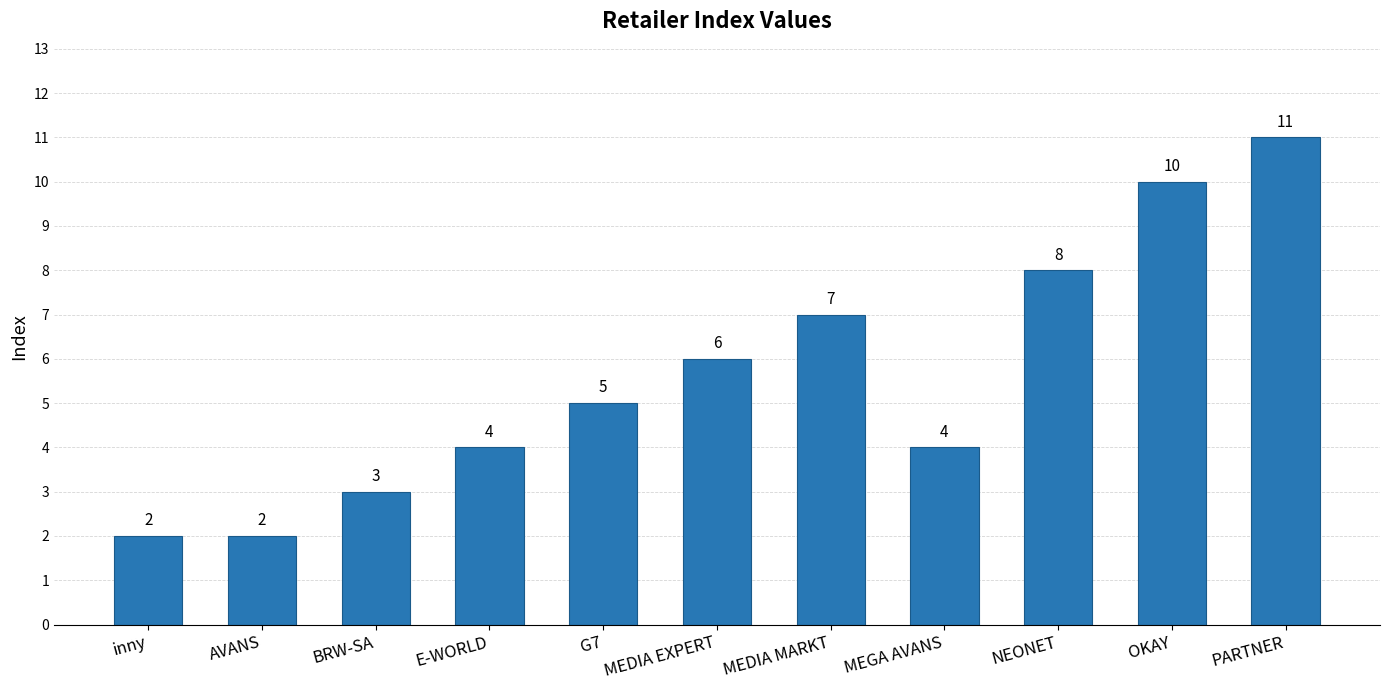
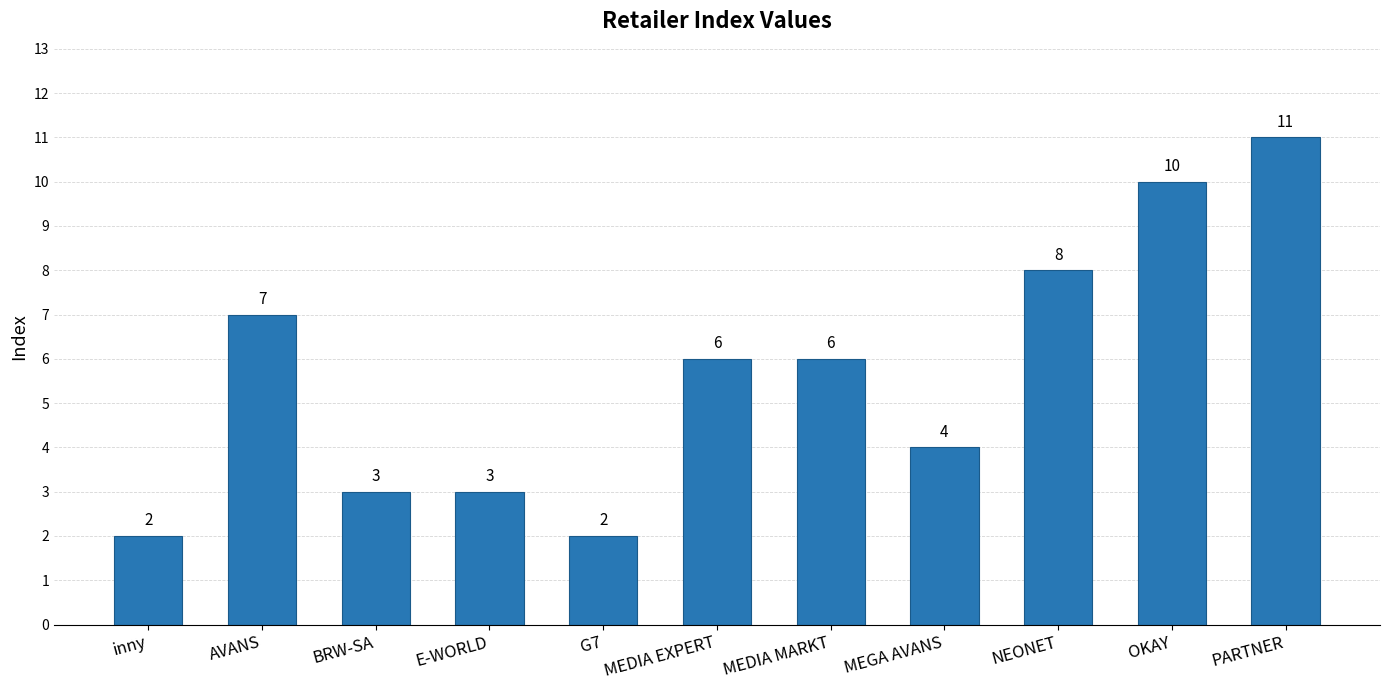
AVANS: 2 -> 7
E-WORLD: 4 -> 3
G7: 5 -> 2
MEDIA MARKT: 7 -> 6
